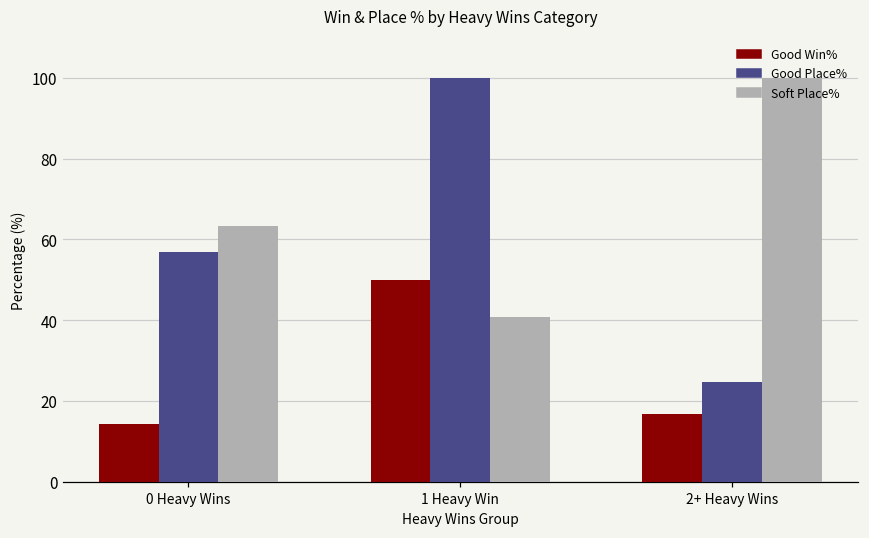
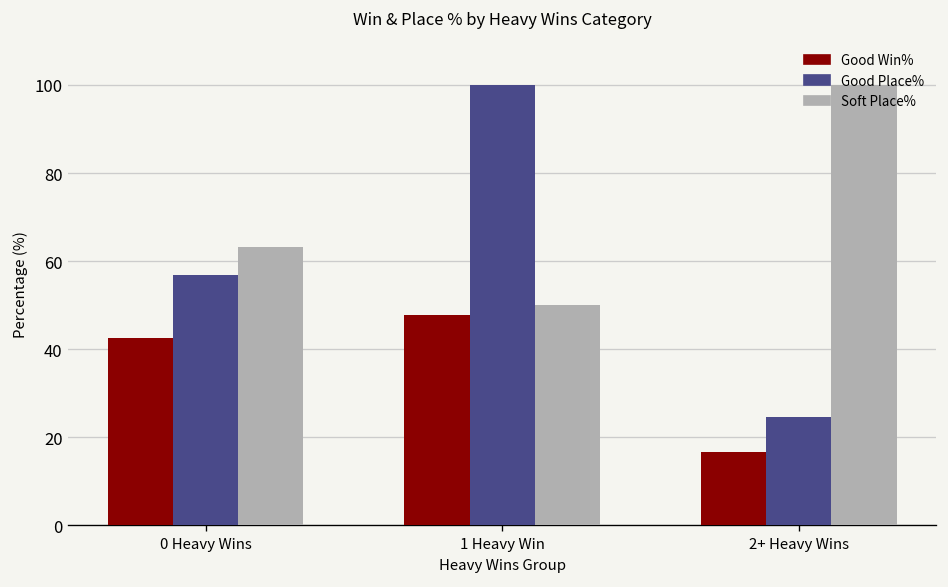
Good Win%, 0 Heavy Wins: 14 -> 43
Good Win%, 1 Heavy Win: 50 -> 48
Soft Place%, 1 Heavy Win: 41 -> 50
